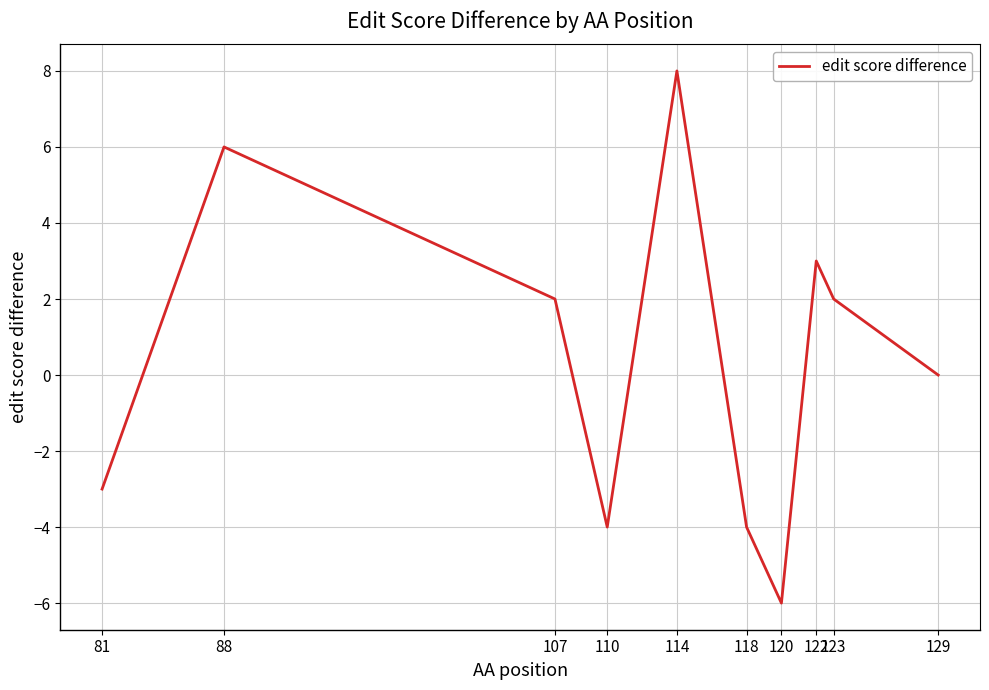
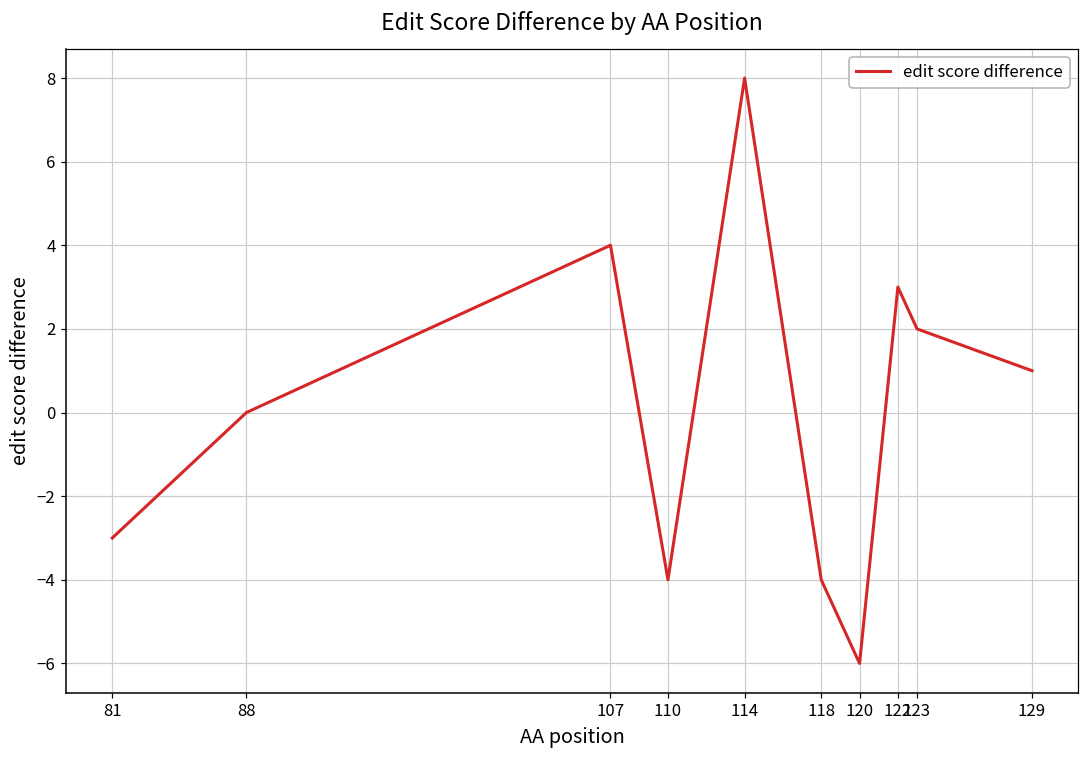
88: 6 -> 0
107: 2 -> 4
129: 0 -> 1
